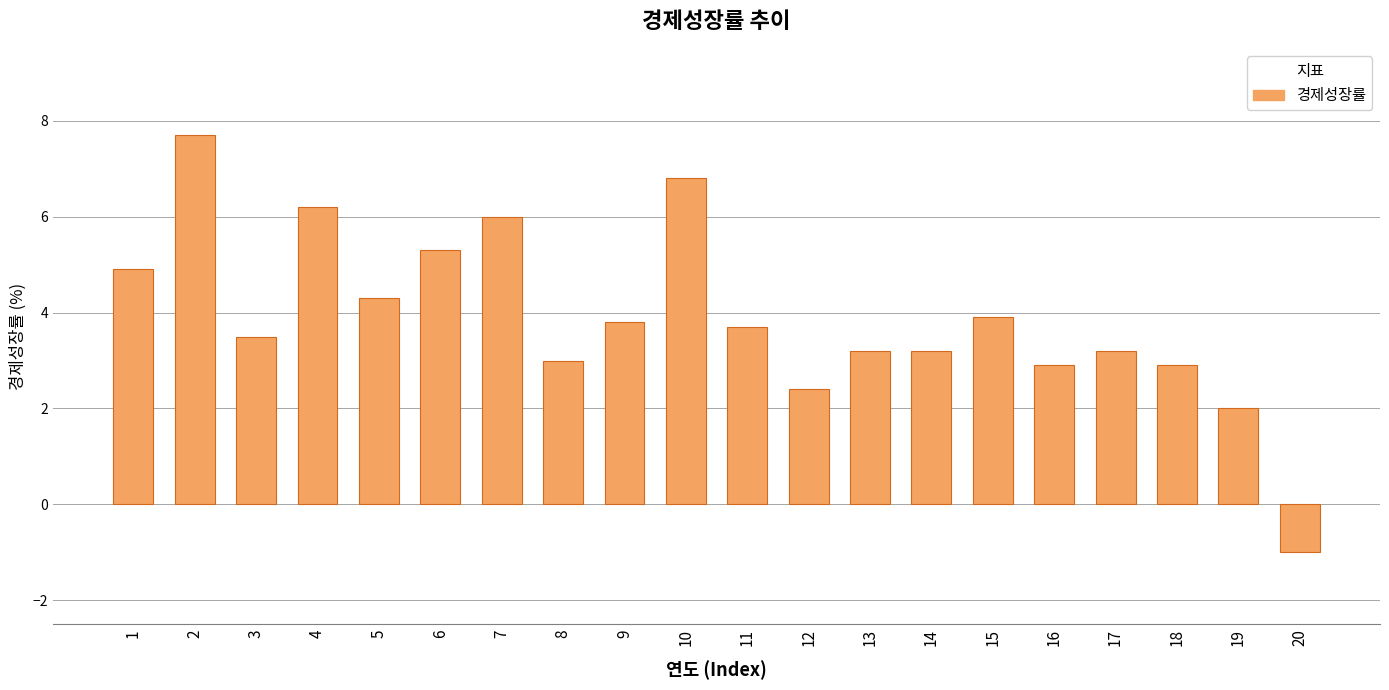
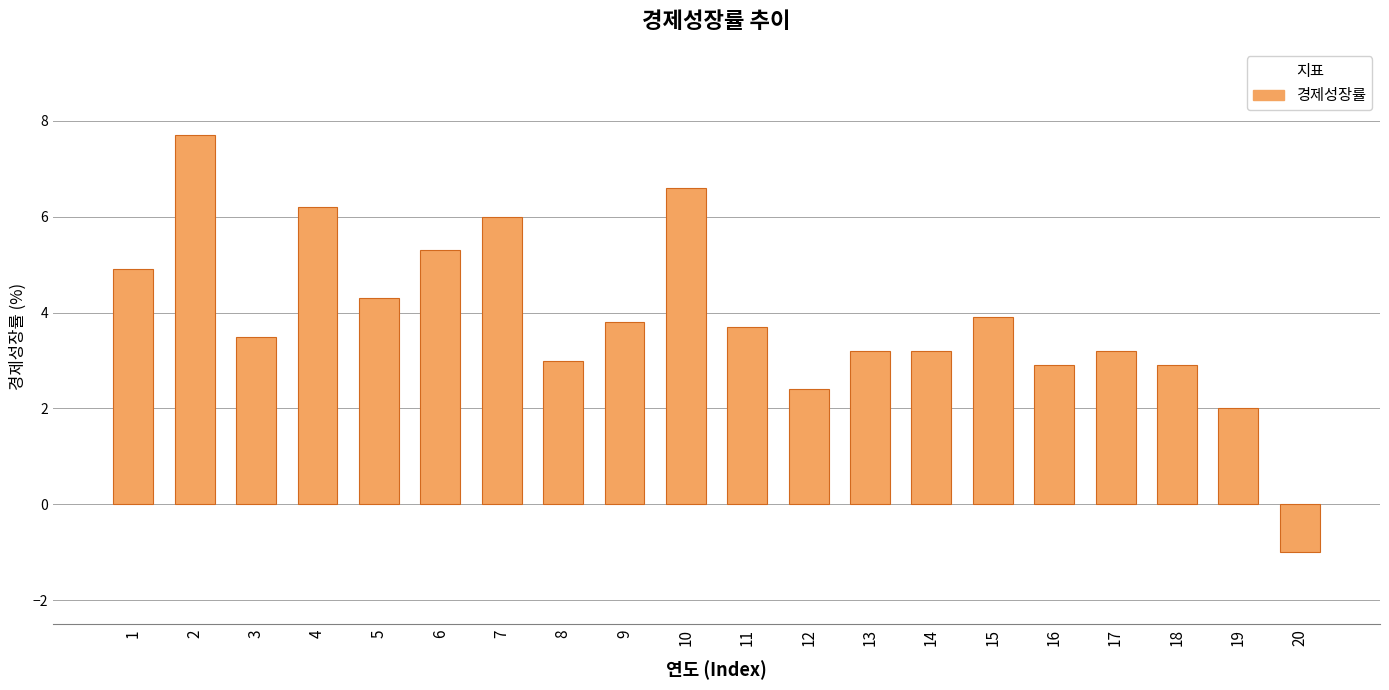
10: 6.8 -> 6.6
